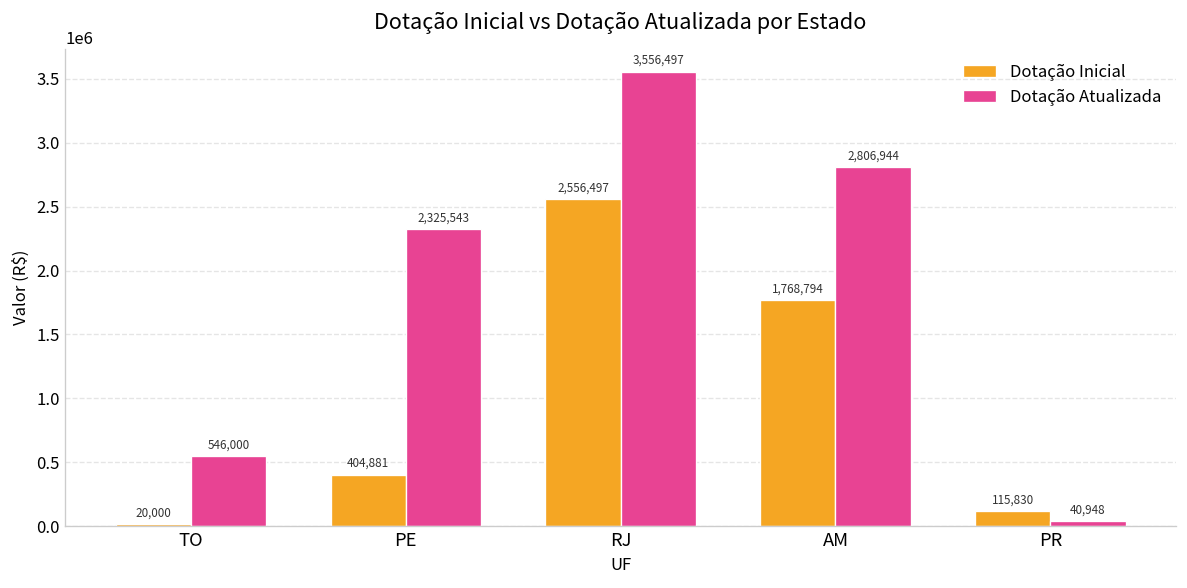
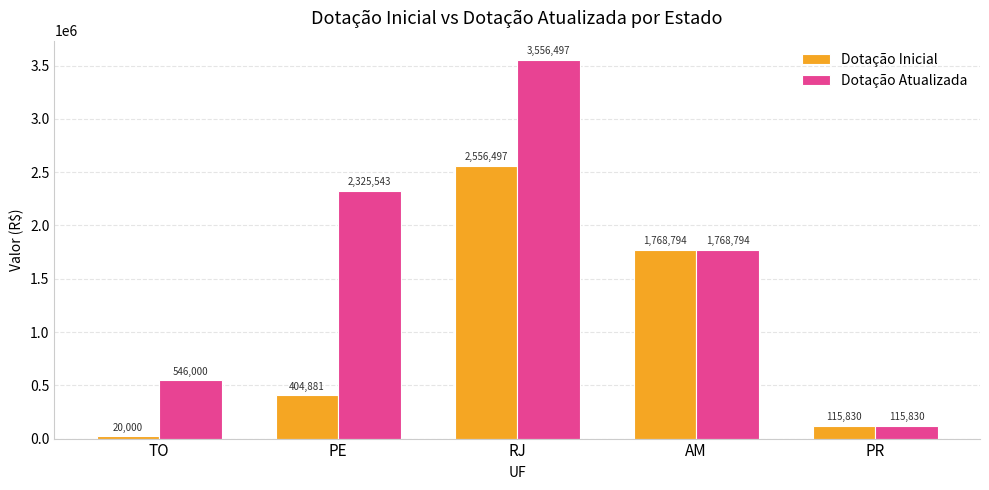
Dotação Atualizada, AM: 2,806,944 -> 1,768,794
Dotação Atualizada, PR: 40,948 -> 115,830
